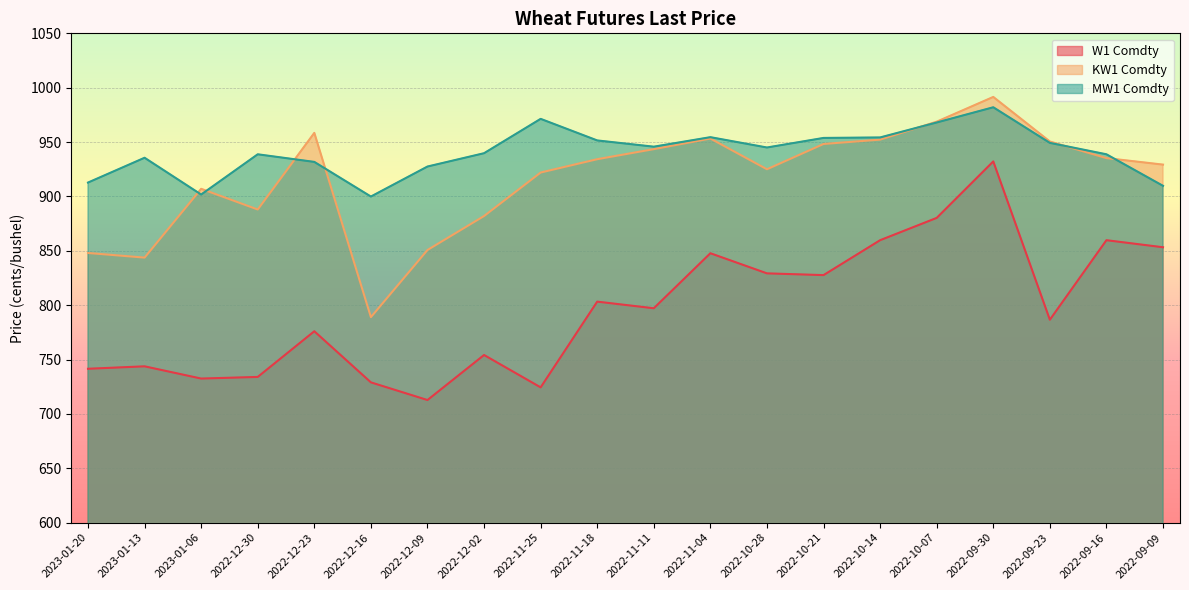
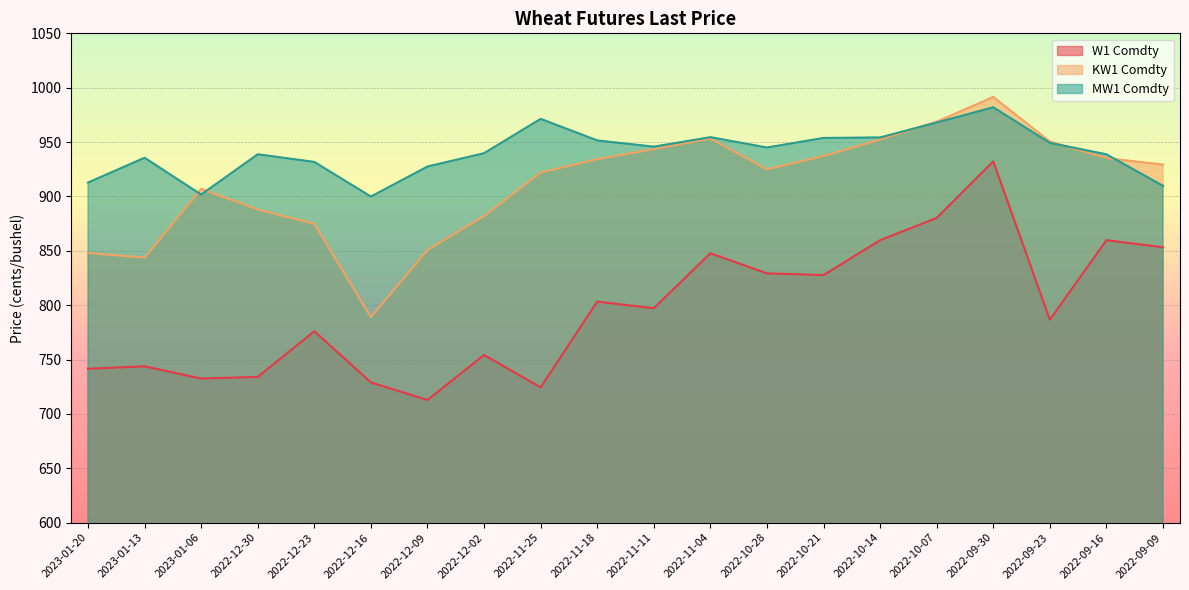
KW1 Comdty, 2022-12-23: 958 -> 875
KW1 Comdty, 2022-10-21: 948 -> 937
